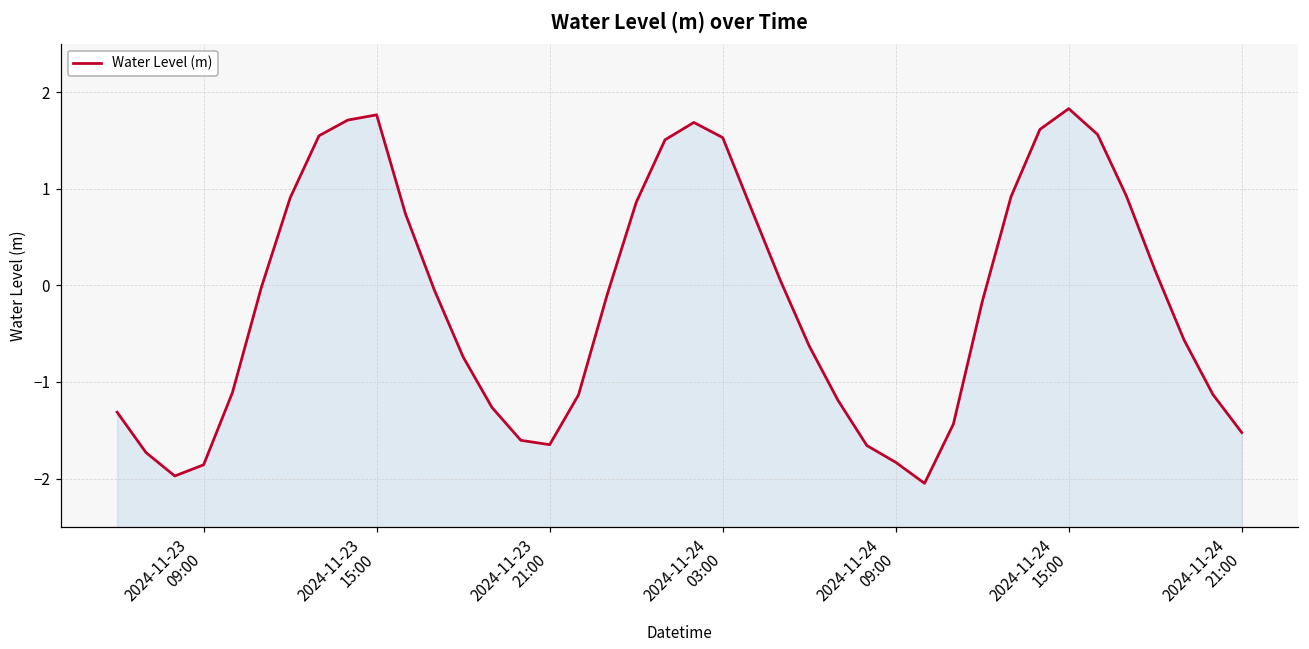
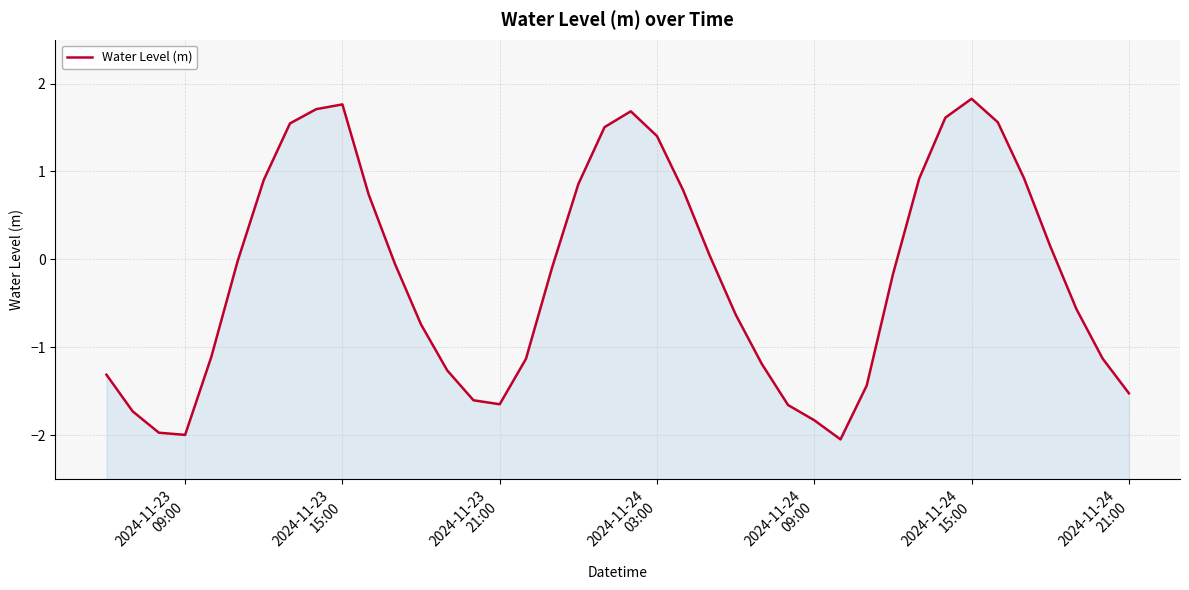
2024-11-23 09:00: -1.9 -> -2.0
2024-11-24 03:00: 1.5 -> 1.4
